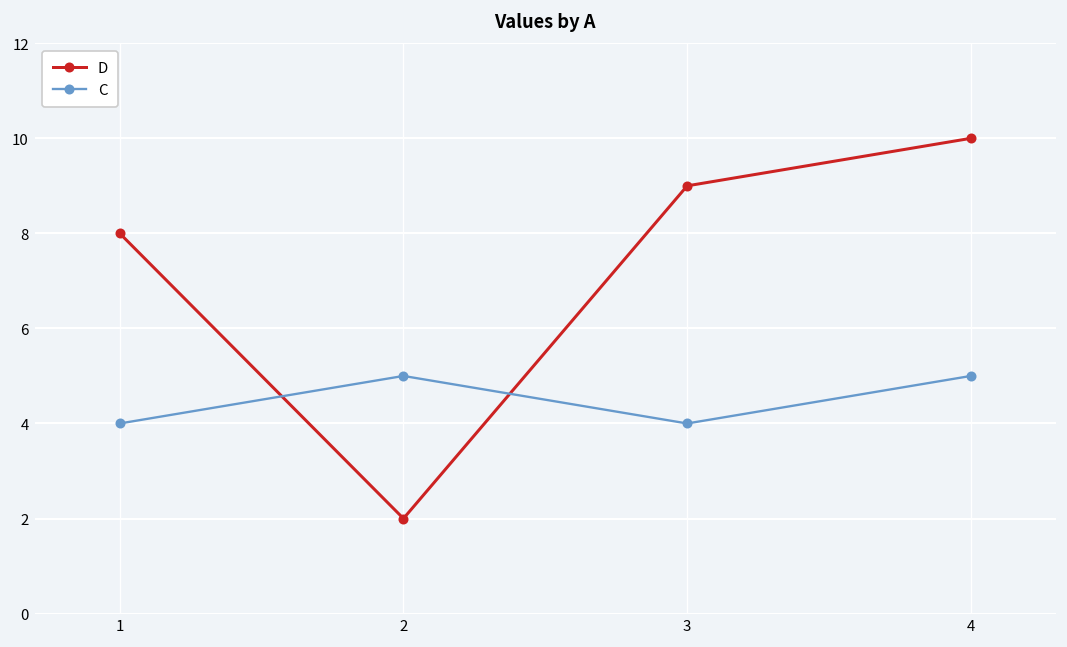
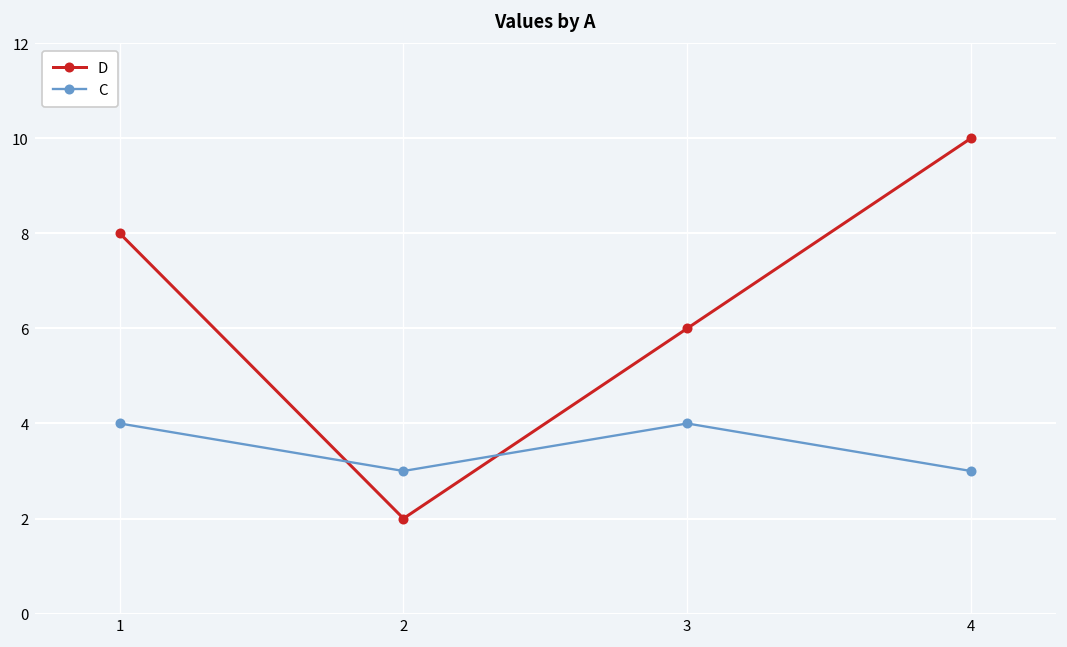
C, 2: 5 -> 3
D, 3: 9 -> 6
C, 4: 5 -> 3
